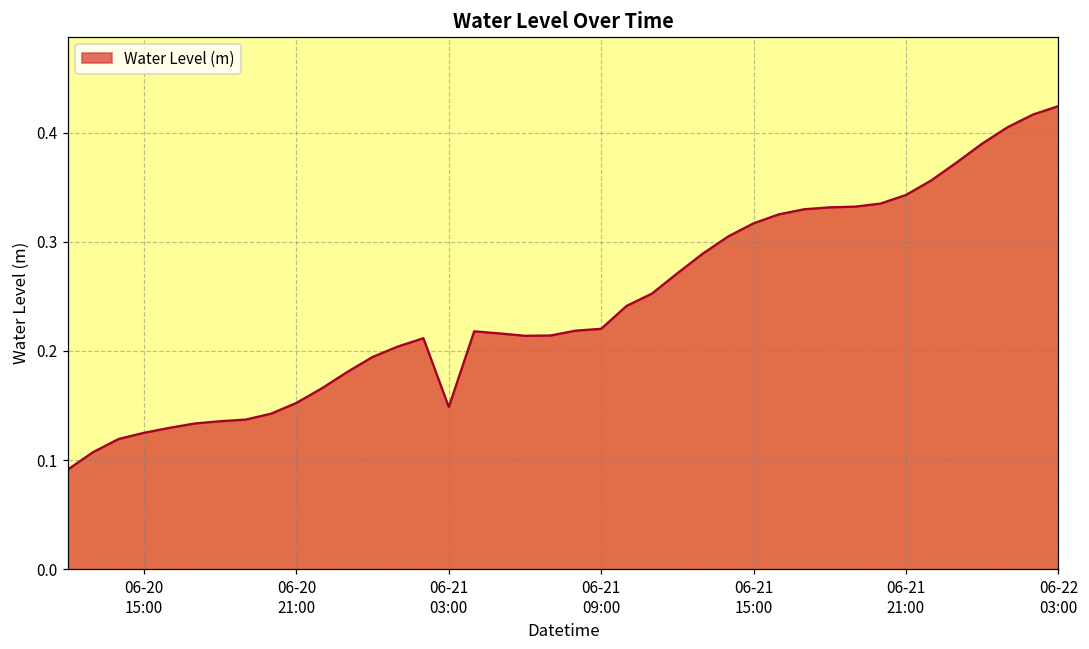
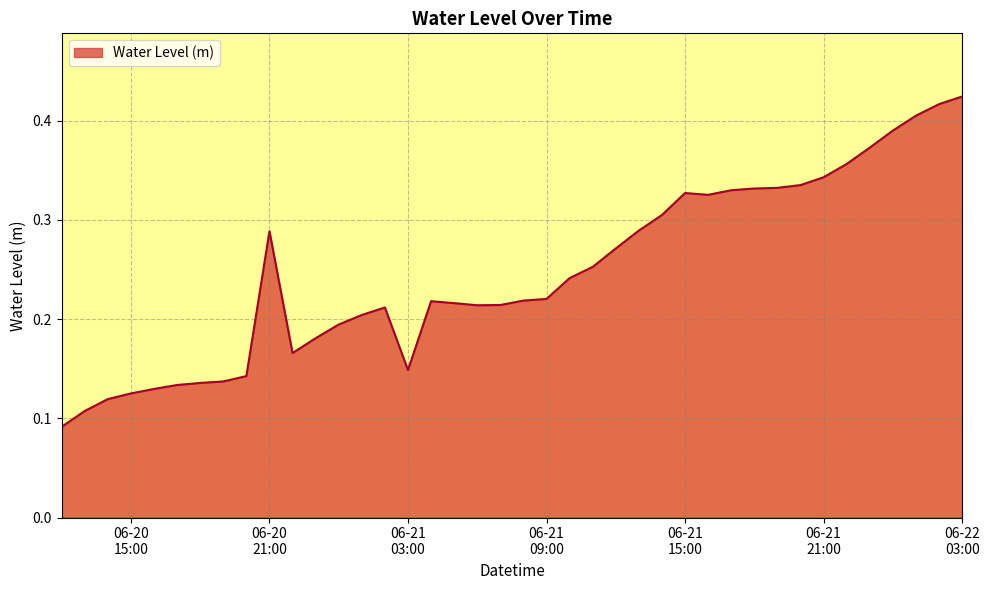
06-20 21:00: 0.15 -> 0.29
06-21 15:00: 0.32 -> 0.33
